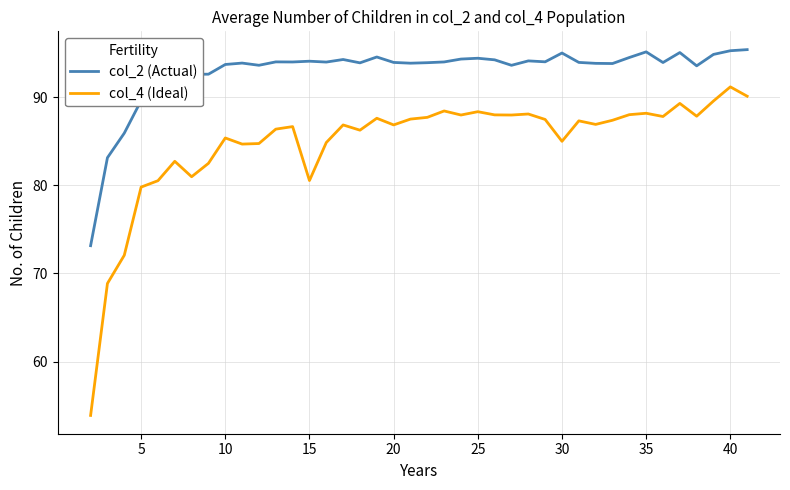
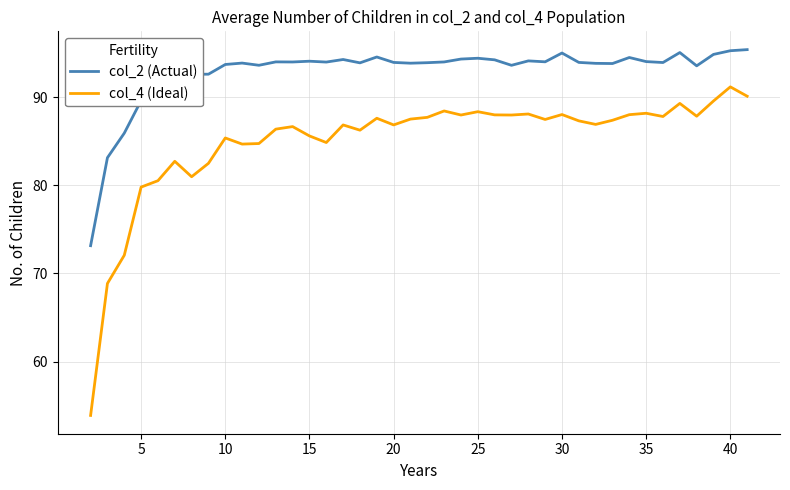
col_4 (Ideal), 15: 81 -> 86
col_4 (Ideal), 30: 85 -> 88
col_2 (Actual), 35: 95 -> 94
